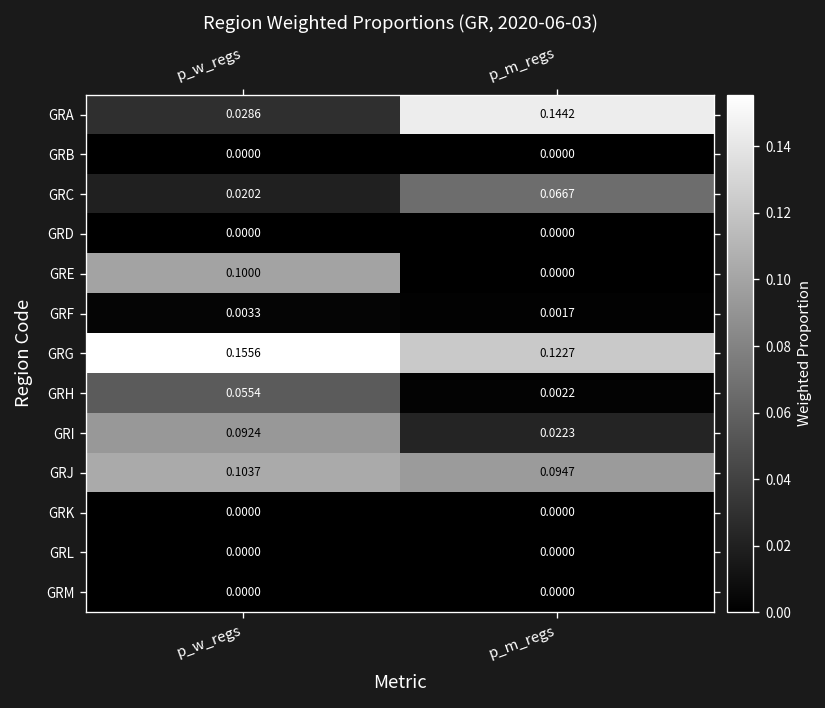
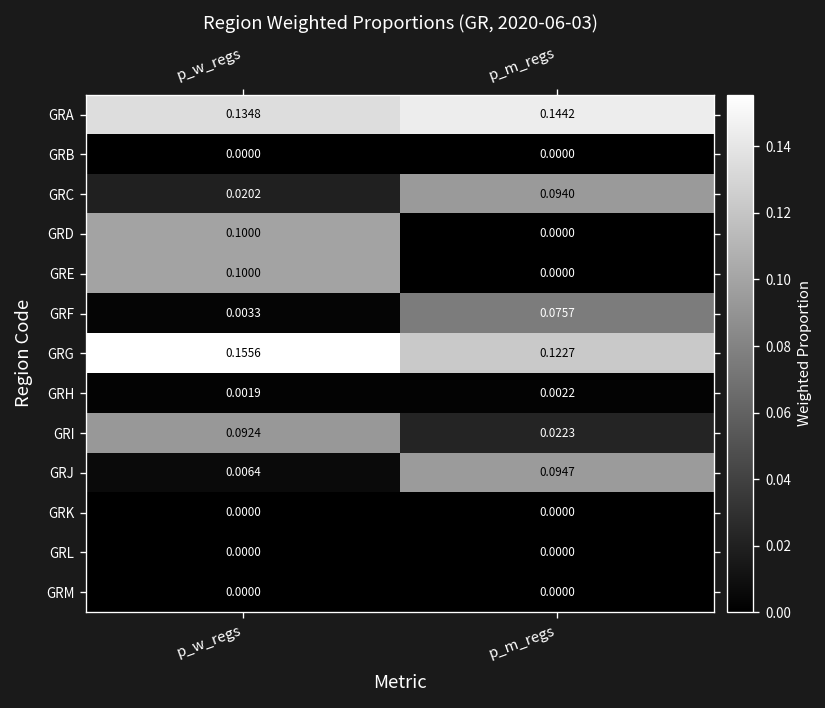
GRA, p_w_regs: 0.0286 -> 0.1348
GRC, p_m_regs: 0.0667 -> 0.0940
GRD, p_w_regs: 0.0000 -> 0.1000
GRF, p_m_regs: 0.0017 -> 0.0757
GRH, p_w_regs: 0.0554 -> 0.0019
GRJ, p_w_regs: 0.1037 -> 0.0064
